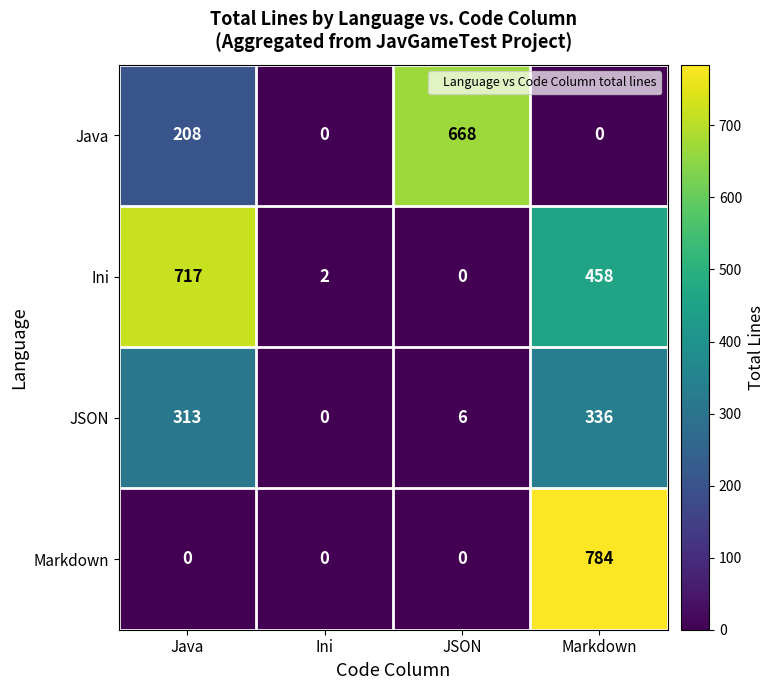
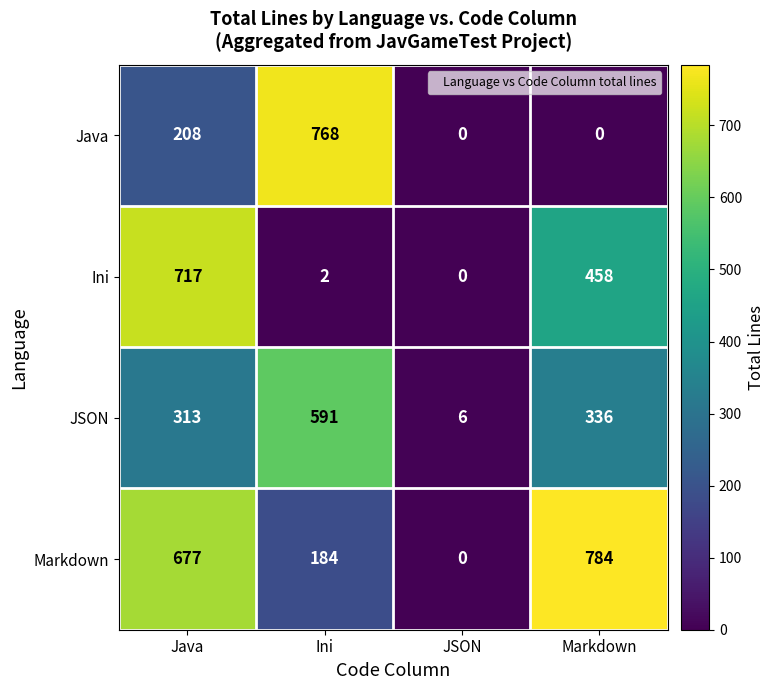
Java, Ini: 0 -> 768
Java, JSON: 668 -> 0
JSON, Ini: 0 -> 591
Markdown, Java: 0 -> 677
Markdown, Ini: 0 -> 184
